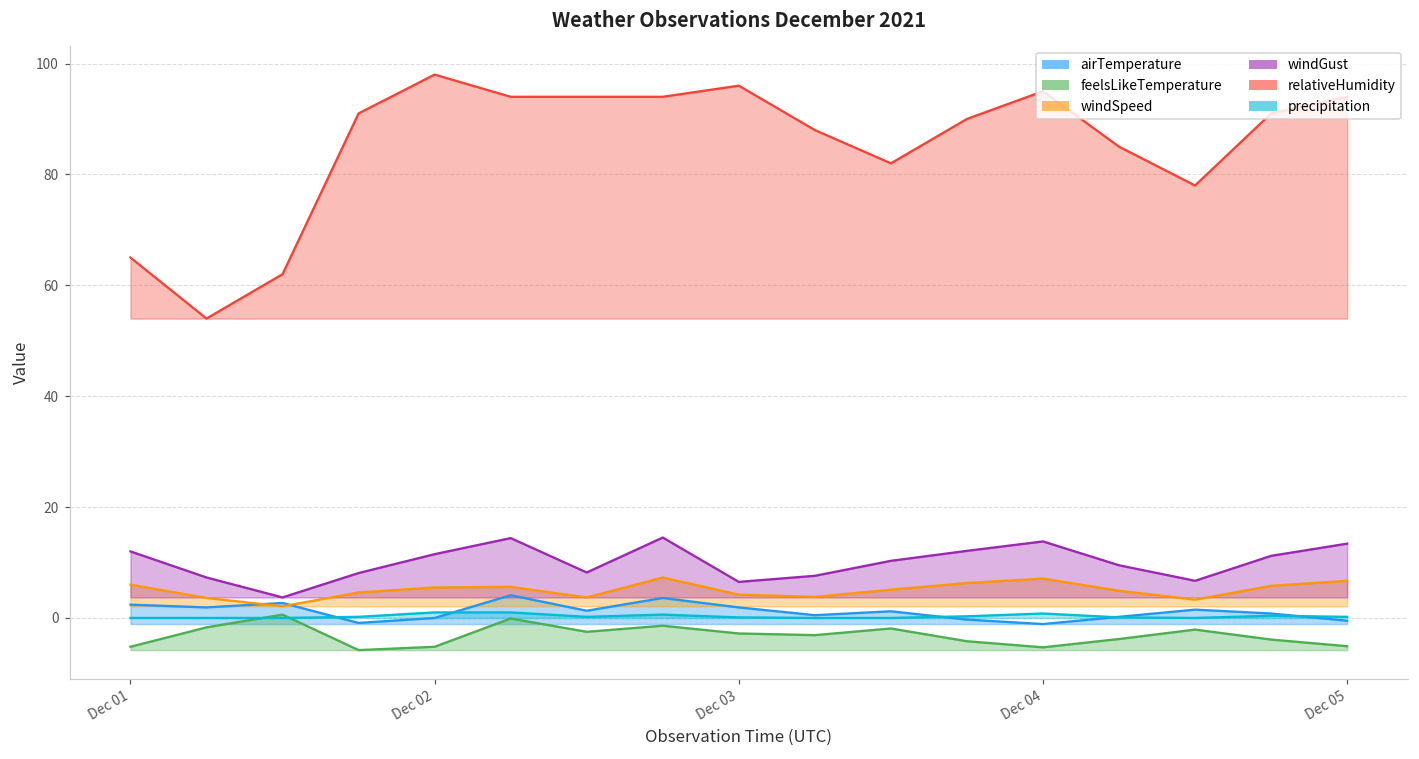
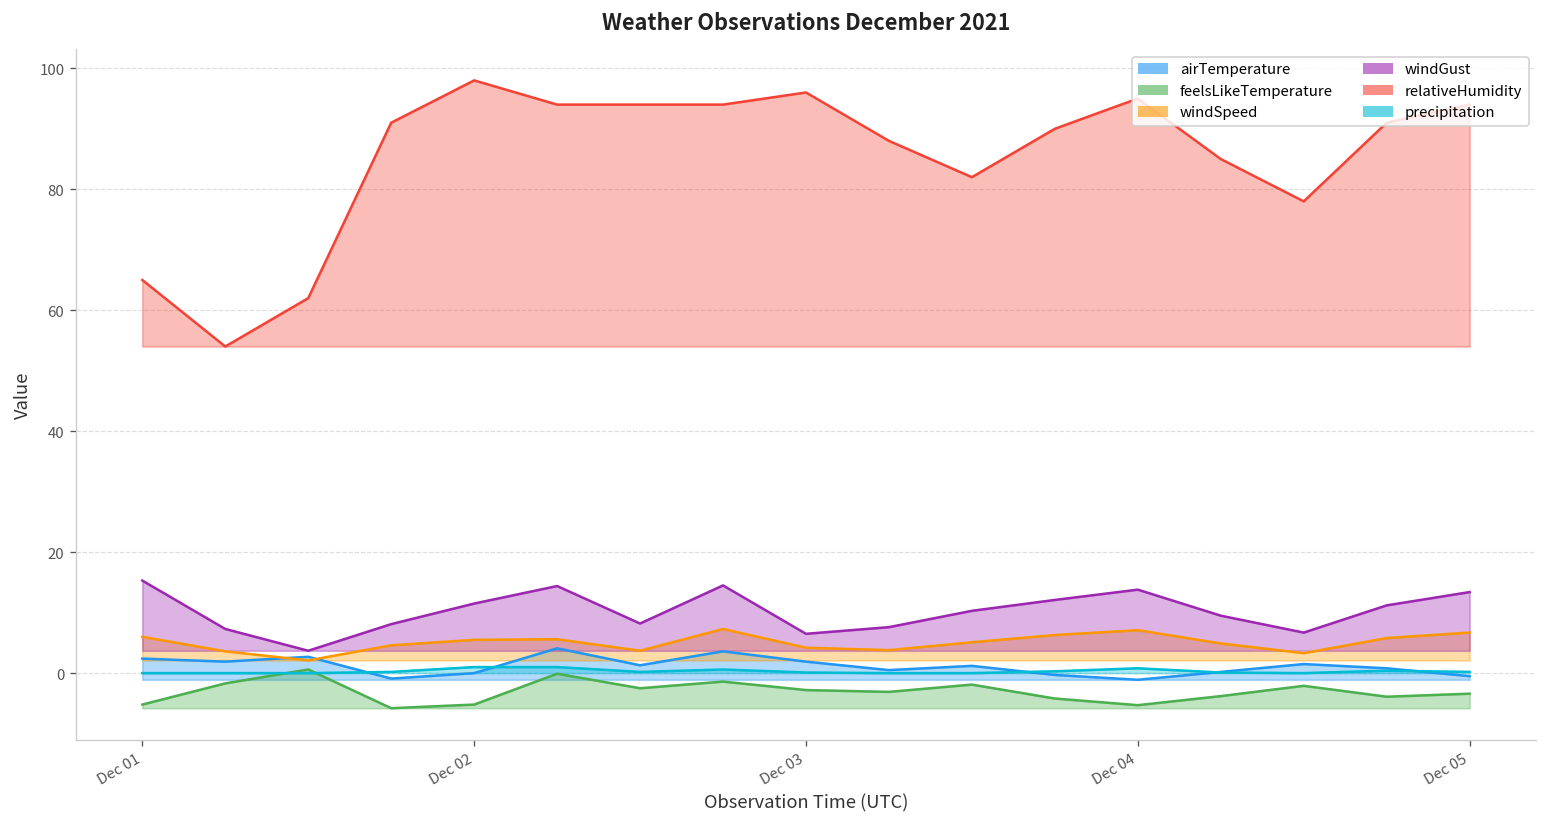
windGust, Dec 01: 12 -> 15
feelsLikeTemperature, Dec 05: -5 -> -3
